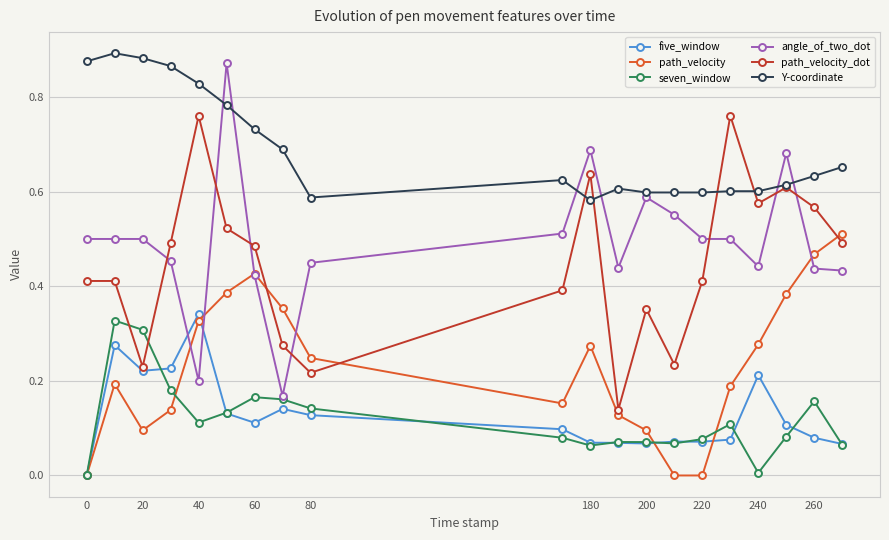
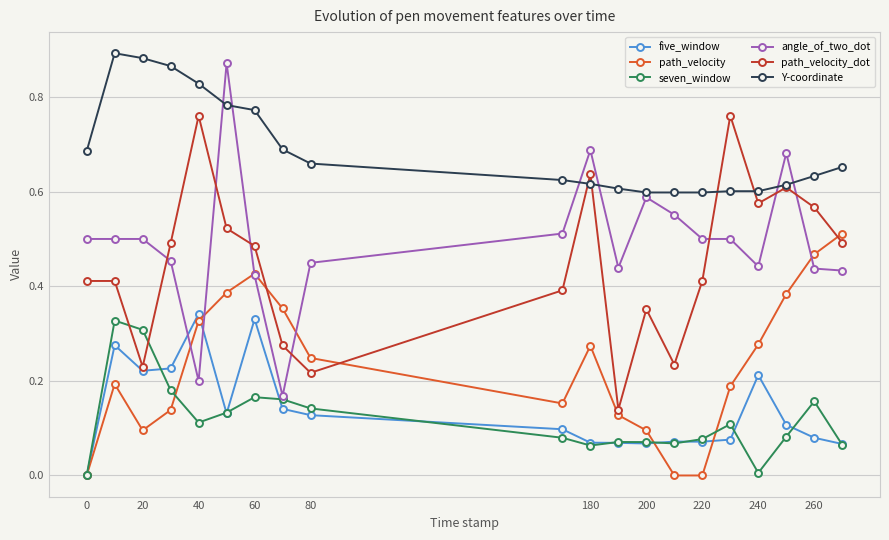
Y-coordinate, 0: 0.88 -> 0.69
five_window, 60: 0.11 -> 0.33
Y-coordinate, 60: 0.73 -> 0.77
Y-coordinate, 80: 0.59 -> 0.66
Y-coordinate, 180: 0.58 -> 0.62
